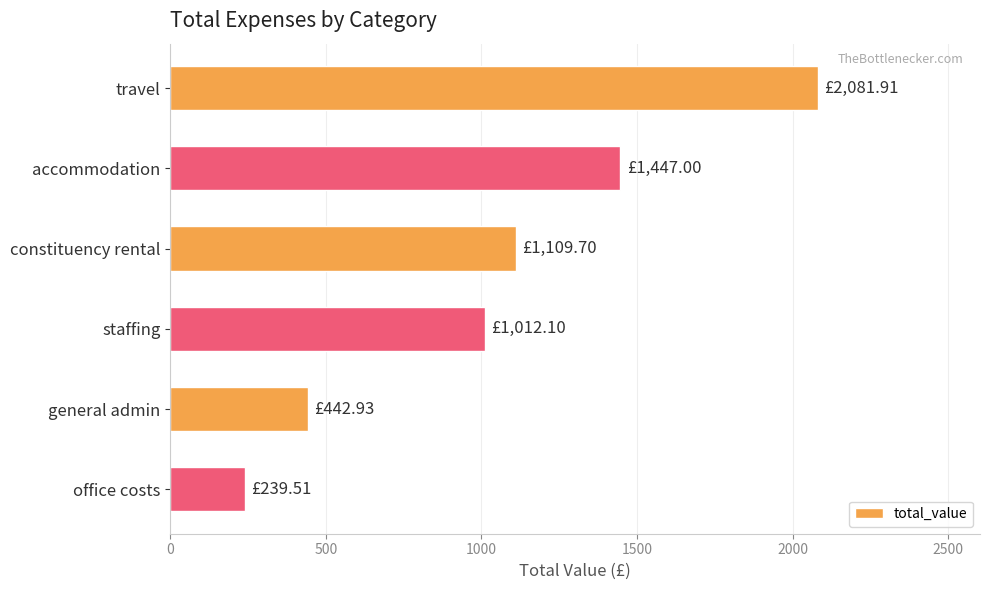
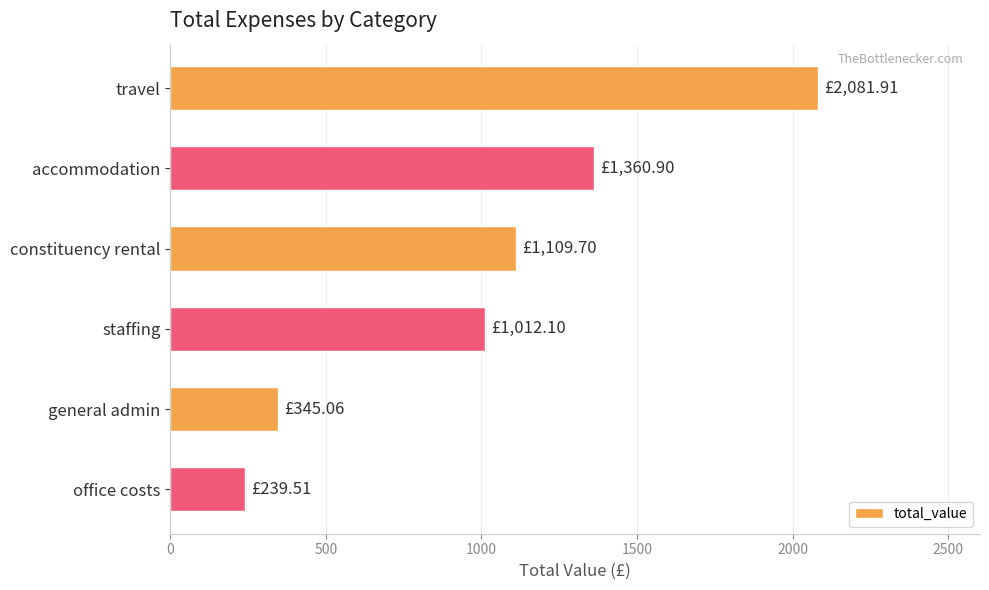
accommodation: £1,447.00 -> £1,360.90
general admin: £442.93 -> £345.06
